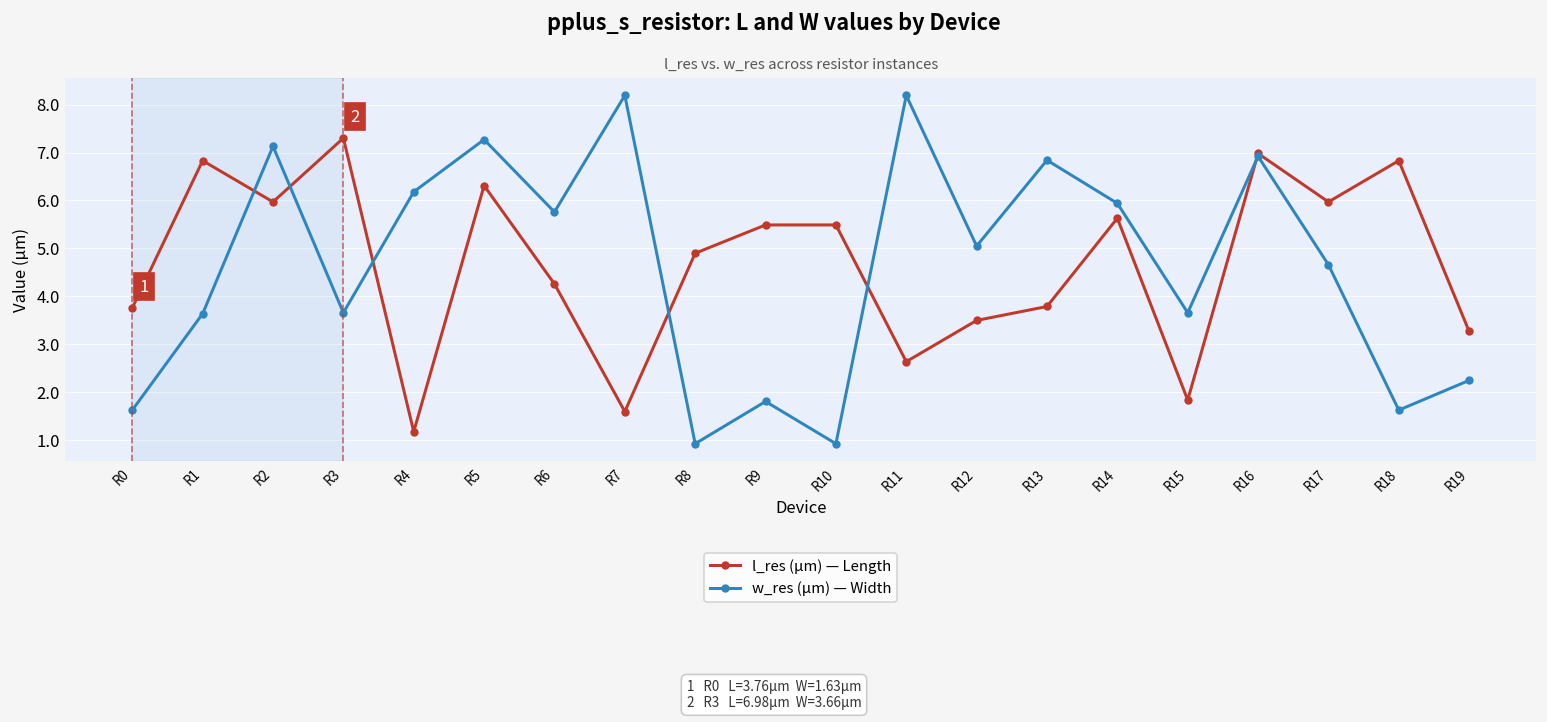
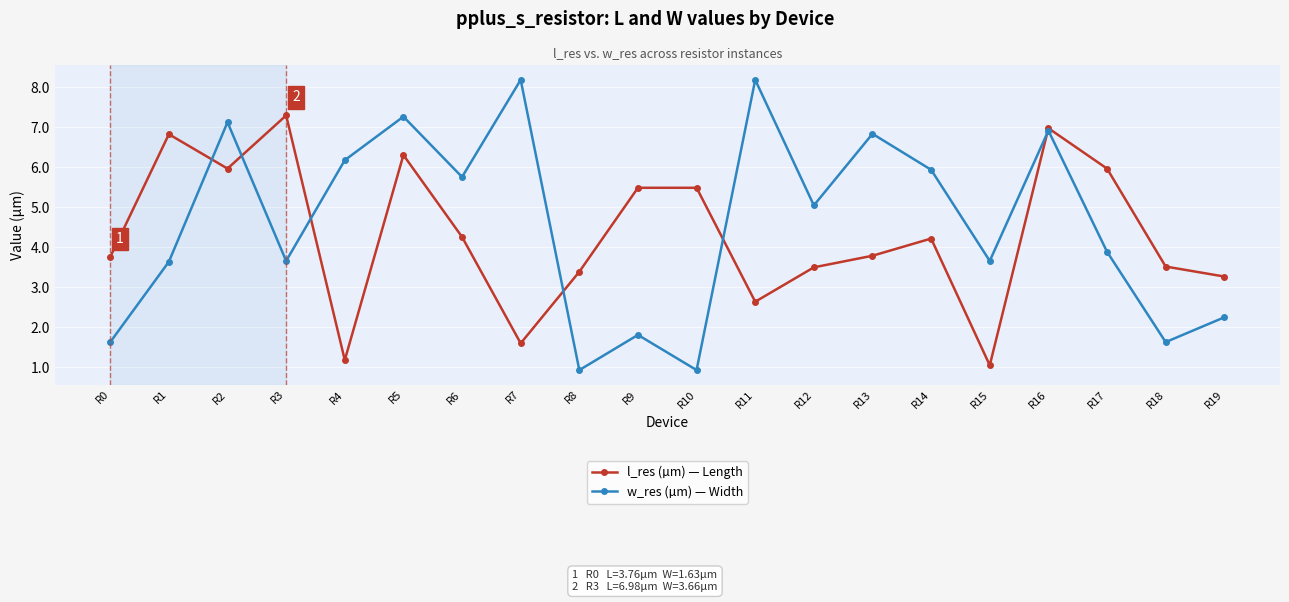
l_res (µm) — Length, R8: 4.9 -> 3.4
l_res (µm) — Length, R14: 5.6 -> 4.2
l_res (µm) — Length, R15: 1.8 -> 1.1
w_res (µm) — Width, R17: 4.7 -> 3.9
l_res (µm) — Length, R18: 6.8 -> 3.5
